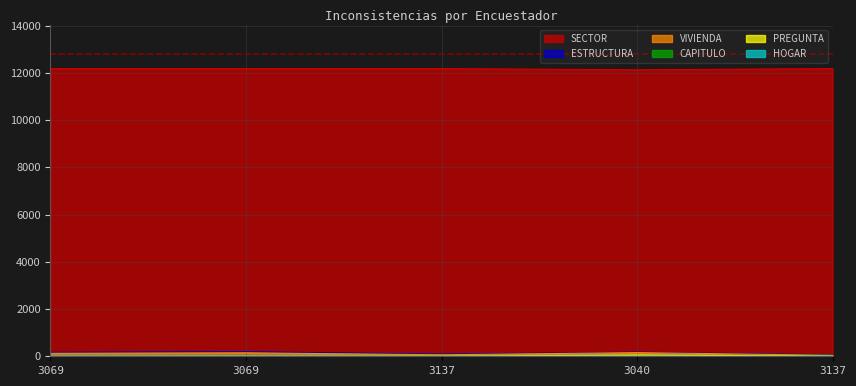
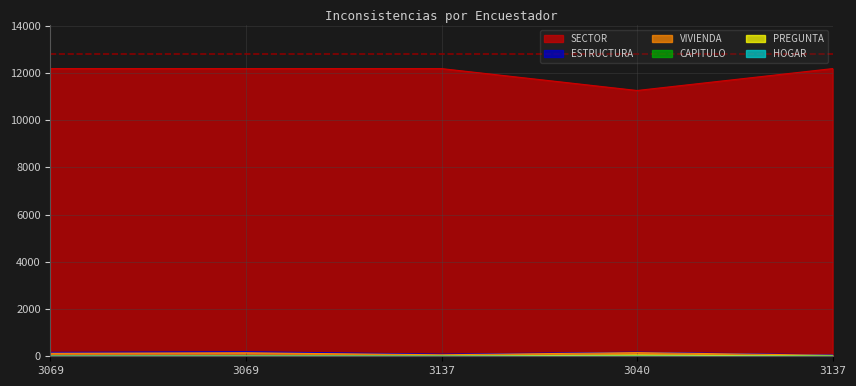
SECTOR, 3040: 12100 -> 11300
